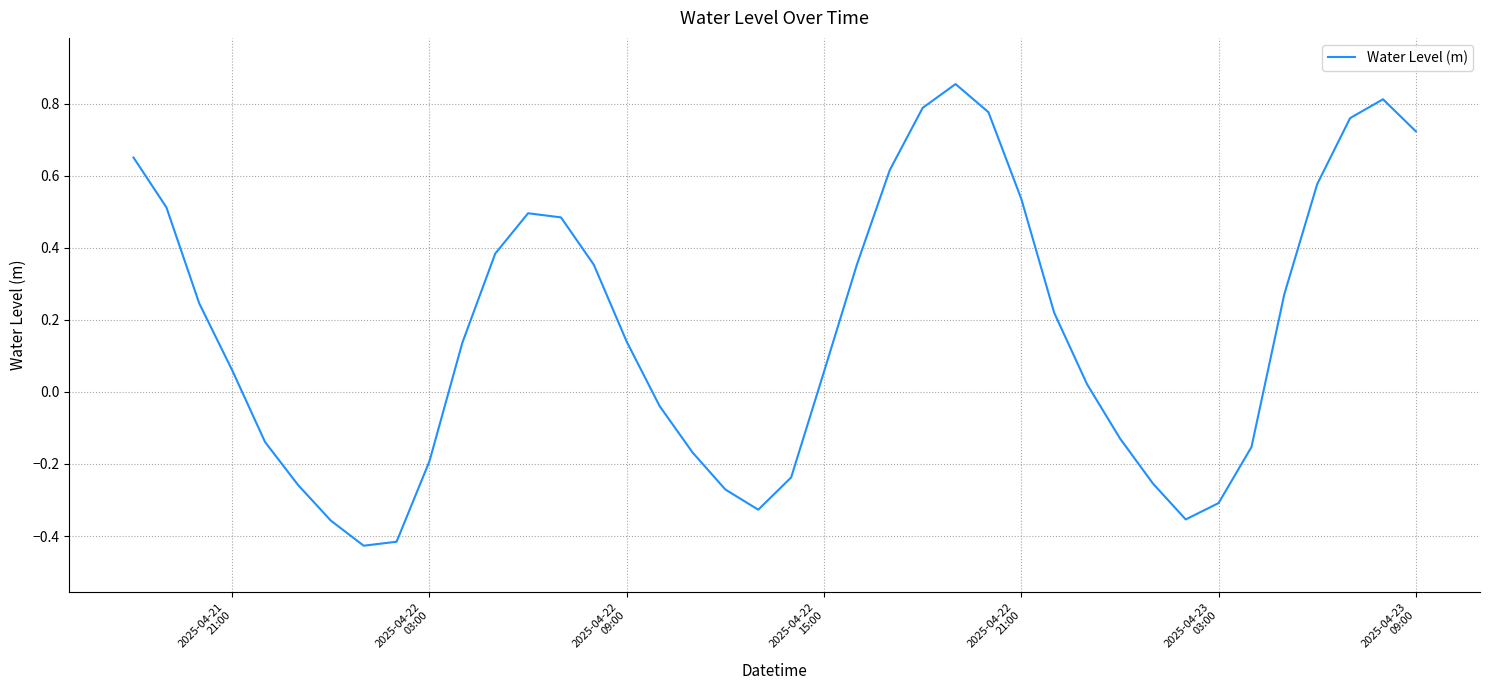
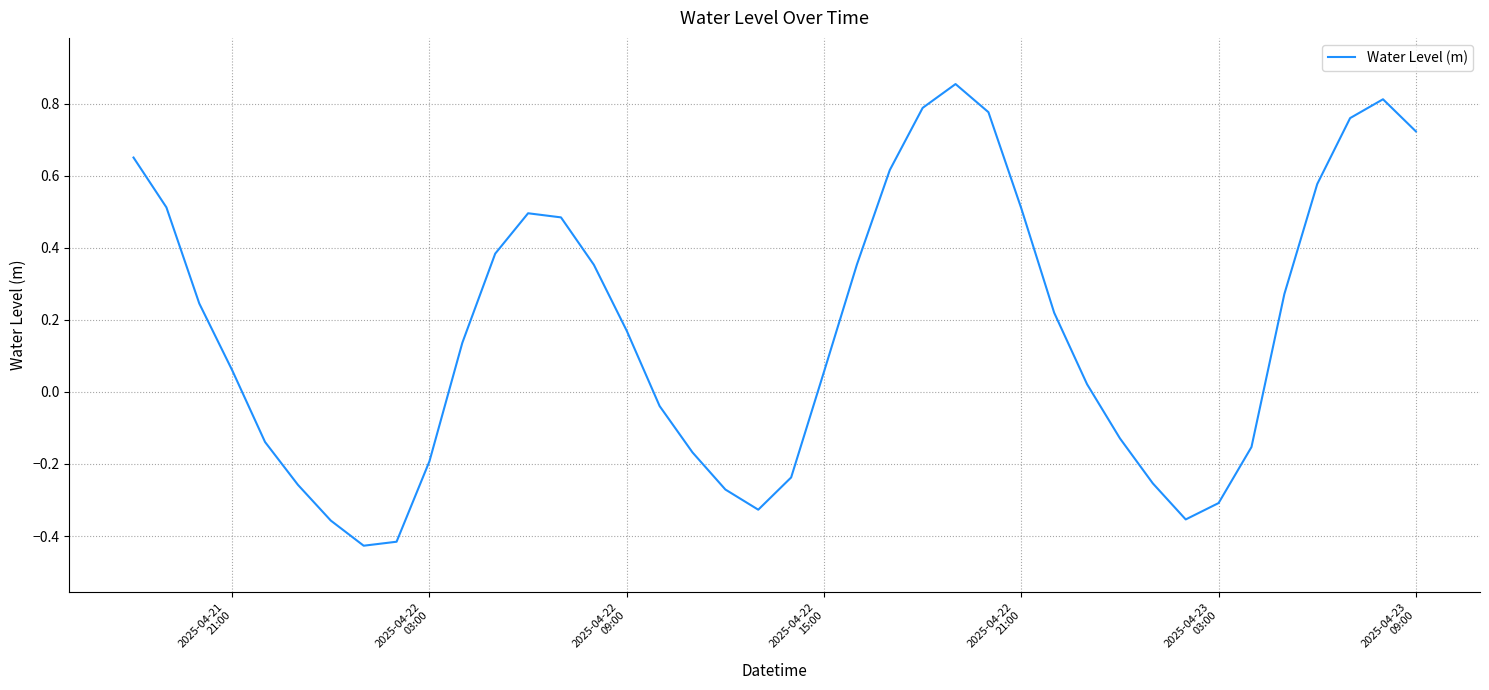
2025-04-22 09:00: 0.14 -> 0.17
2025-04-22 21:00: 0.54 -> 0.51
